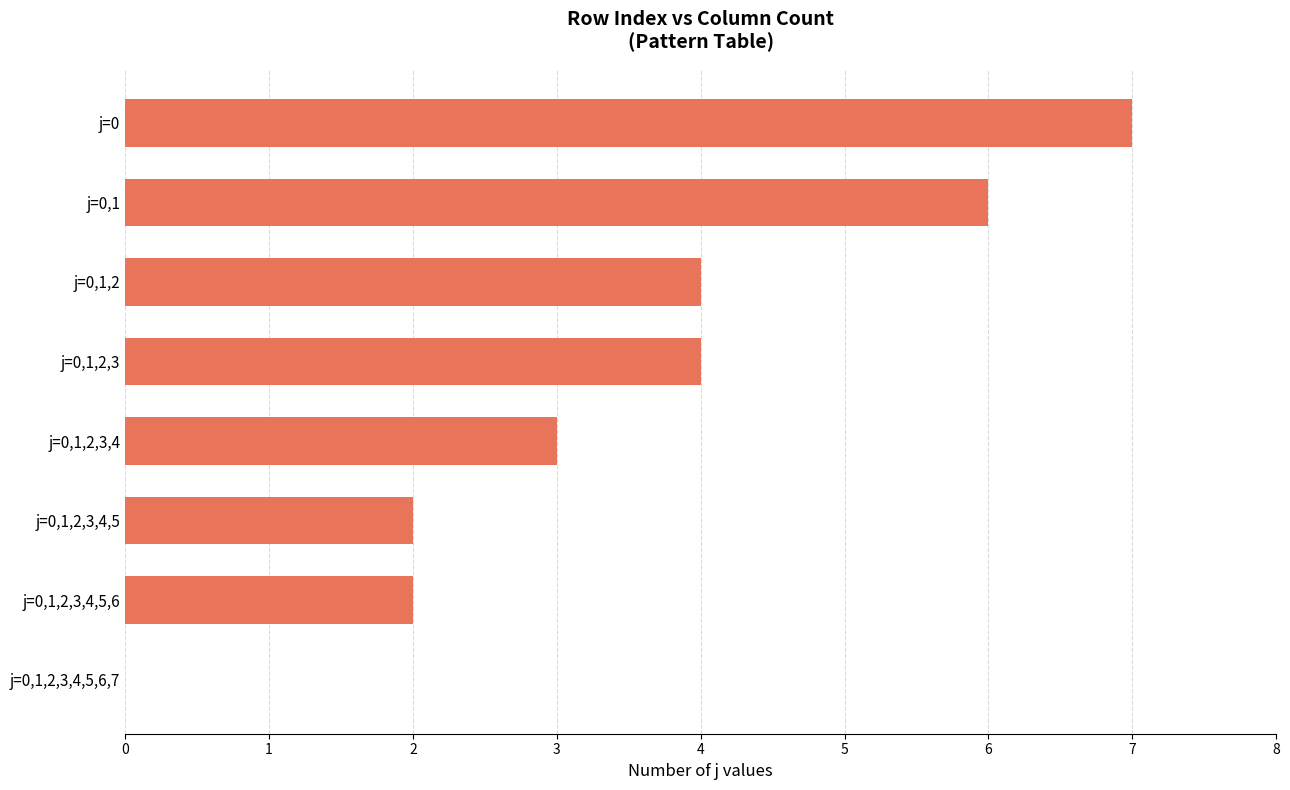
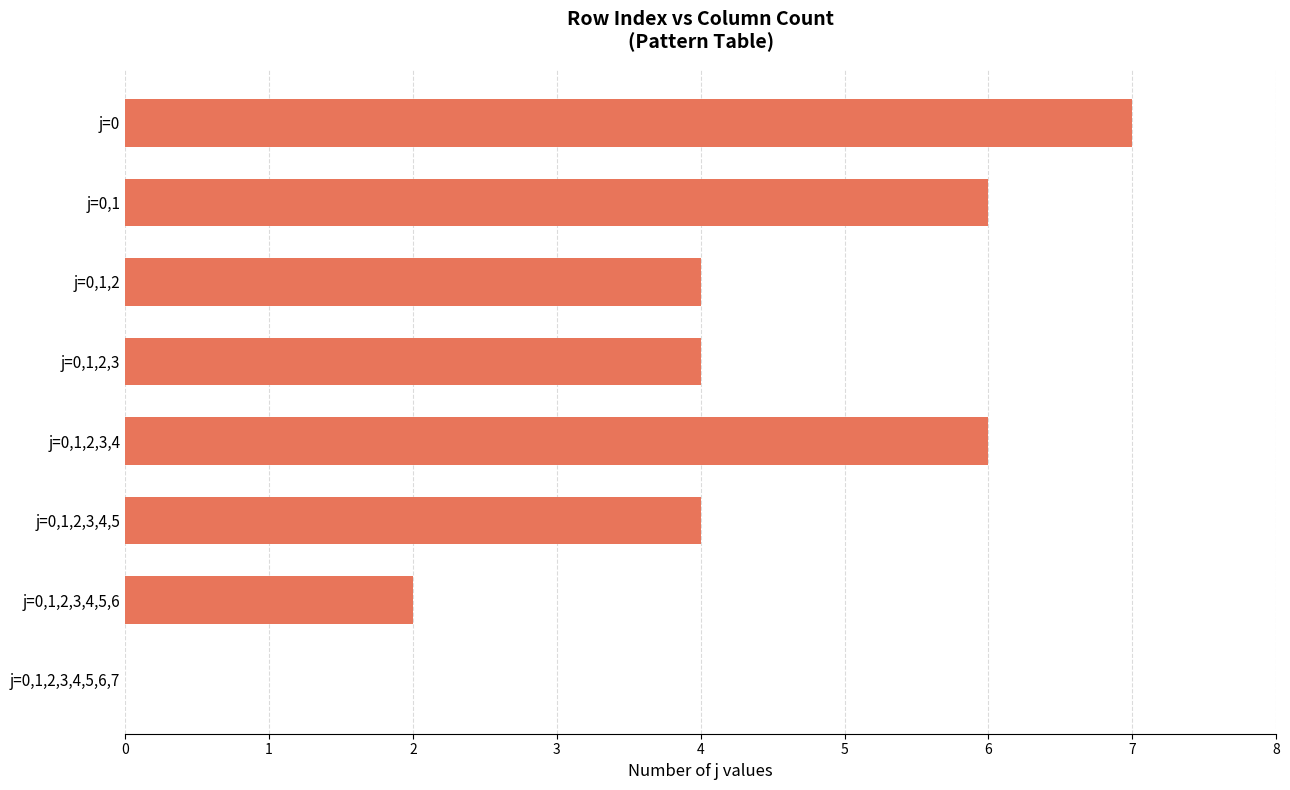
j=0,1,2,3,4: 3 -> 6
j=0,1,2,3,4,5: 2 -> 4
